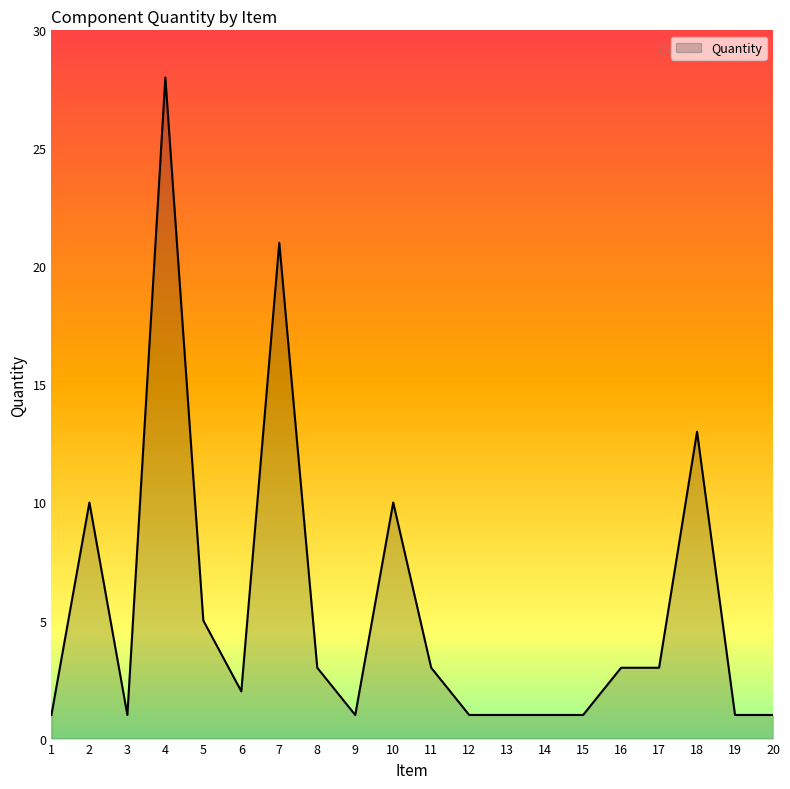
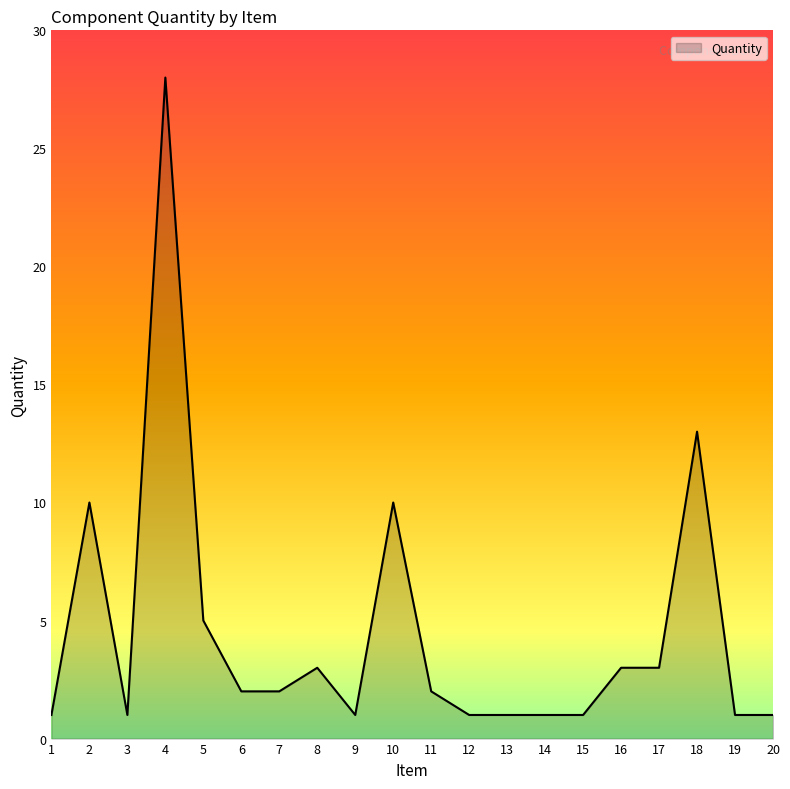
7: 21 -> 2
11: 3 -> 2
